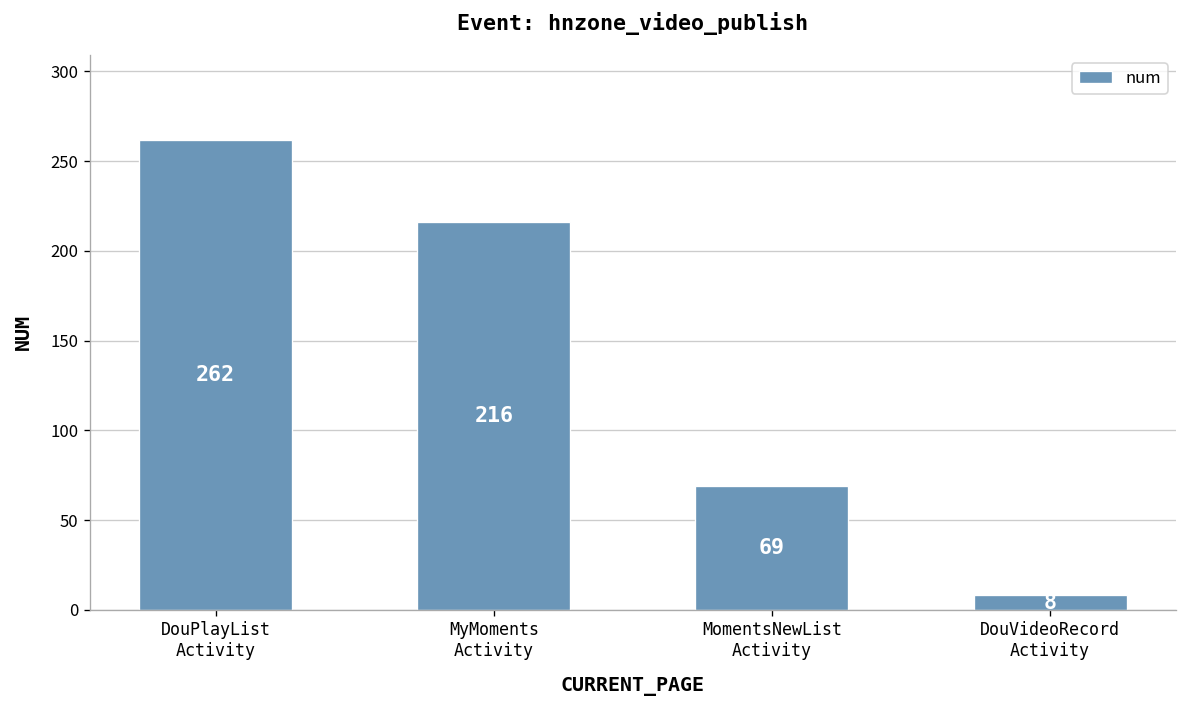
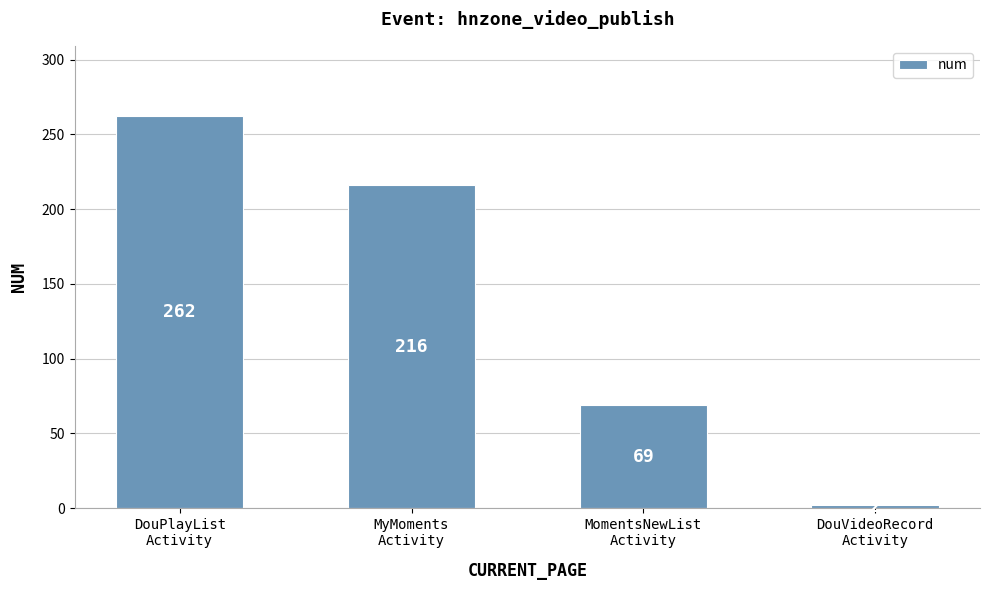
DouVideoRecord Activity: 8 -> 2
